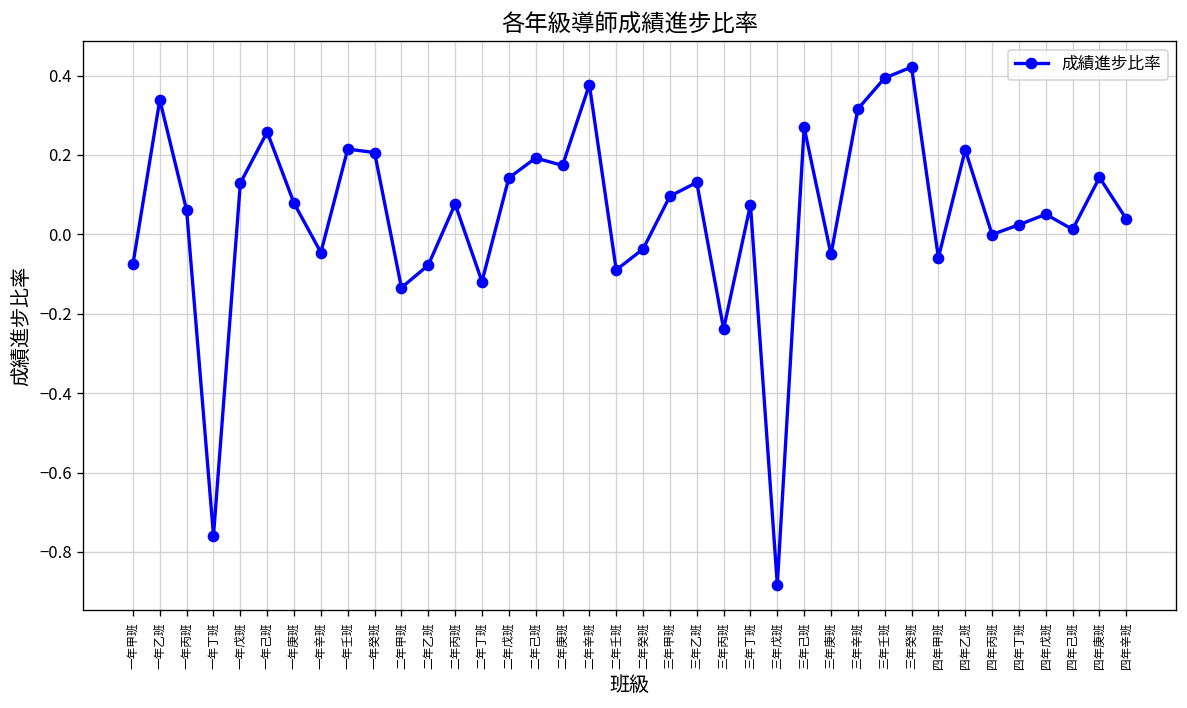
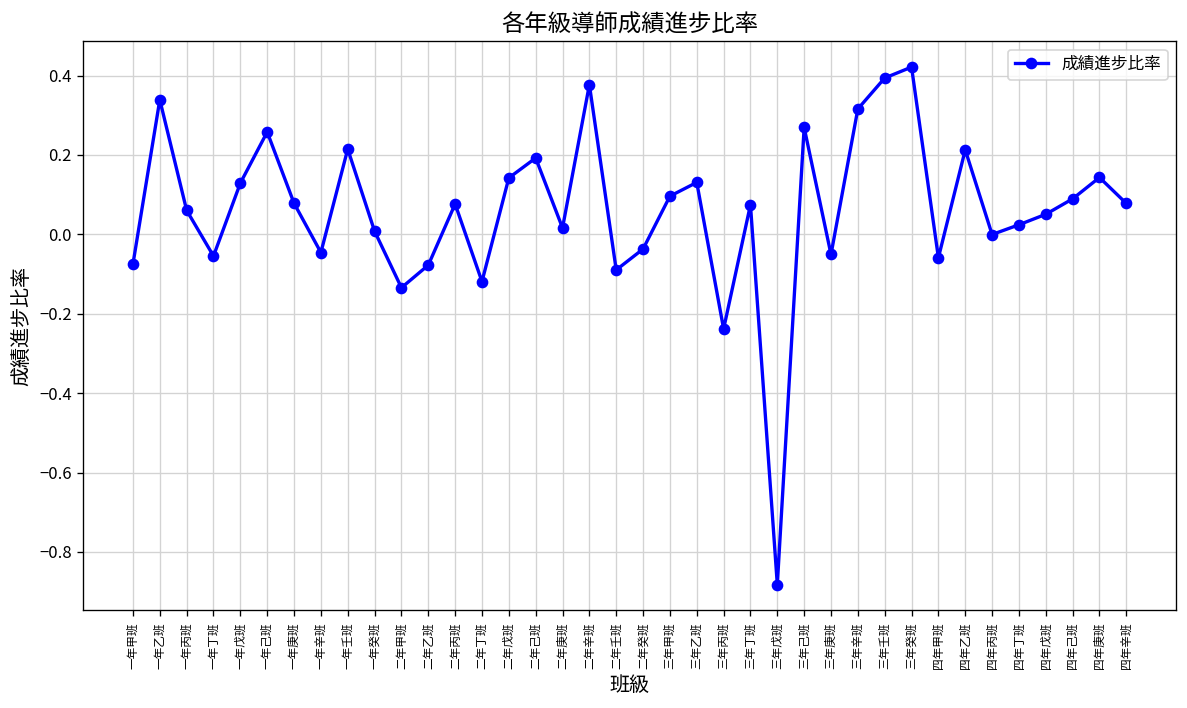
一年丁班: -0.76 -> -0.05
一年癸班: 0.21 -> 0.01
二年庚班: 0.17 -> 0.02
四年己班: 0.01 -> 0.09
四年辛班: 0.04 -> 0.08
